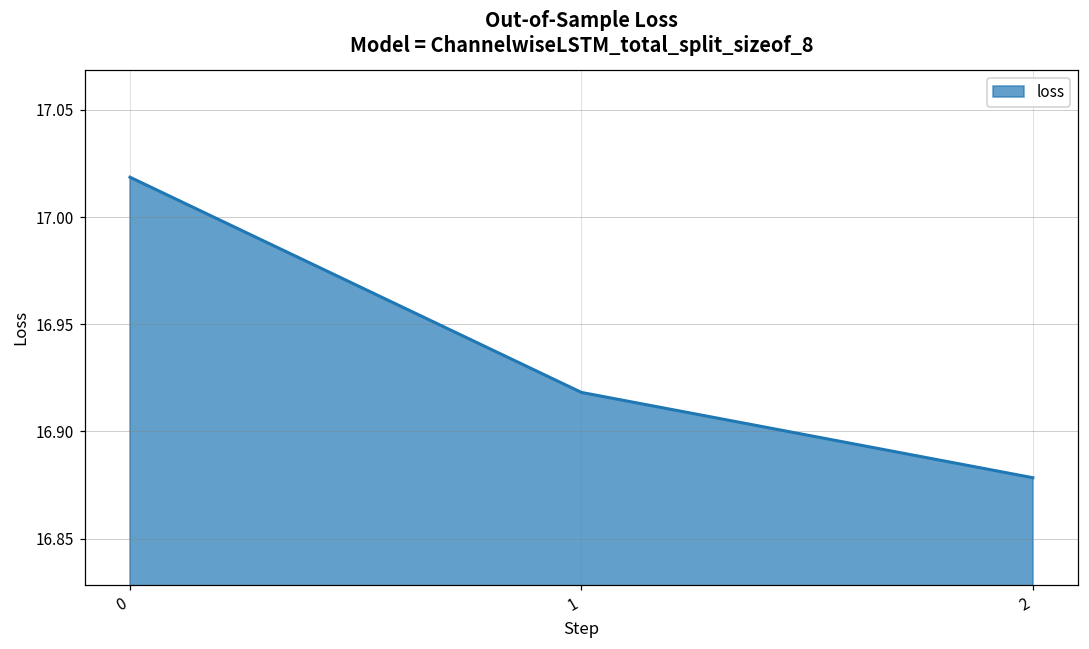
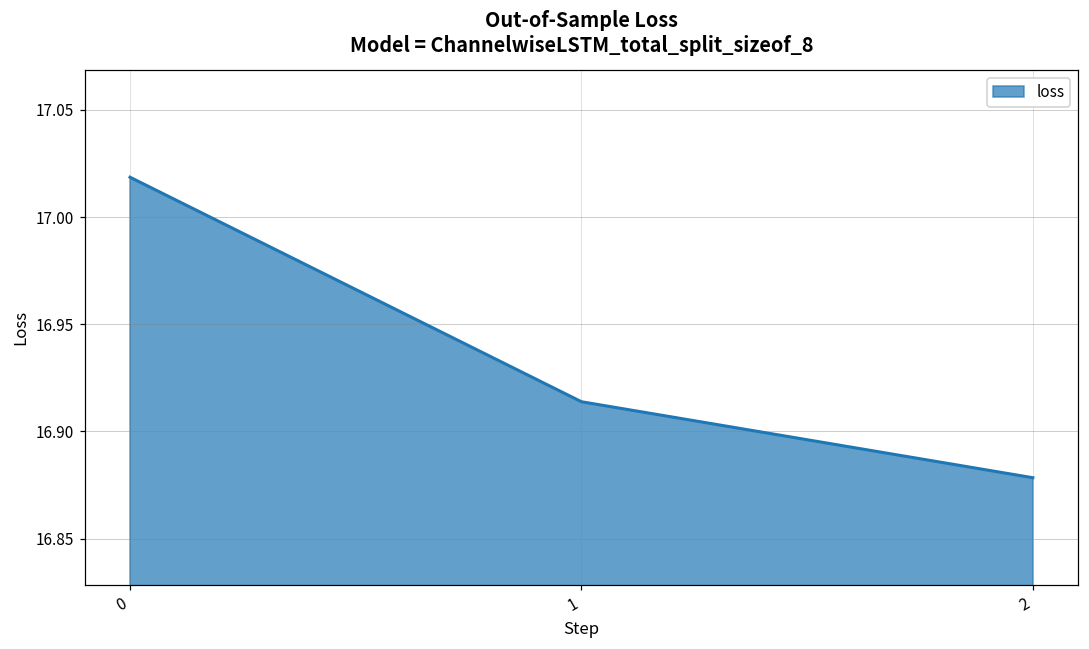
1: 16.918 -> 16.914
